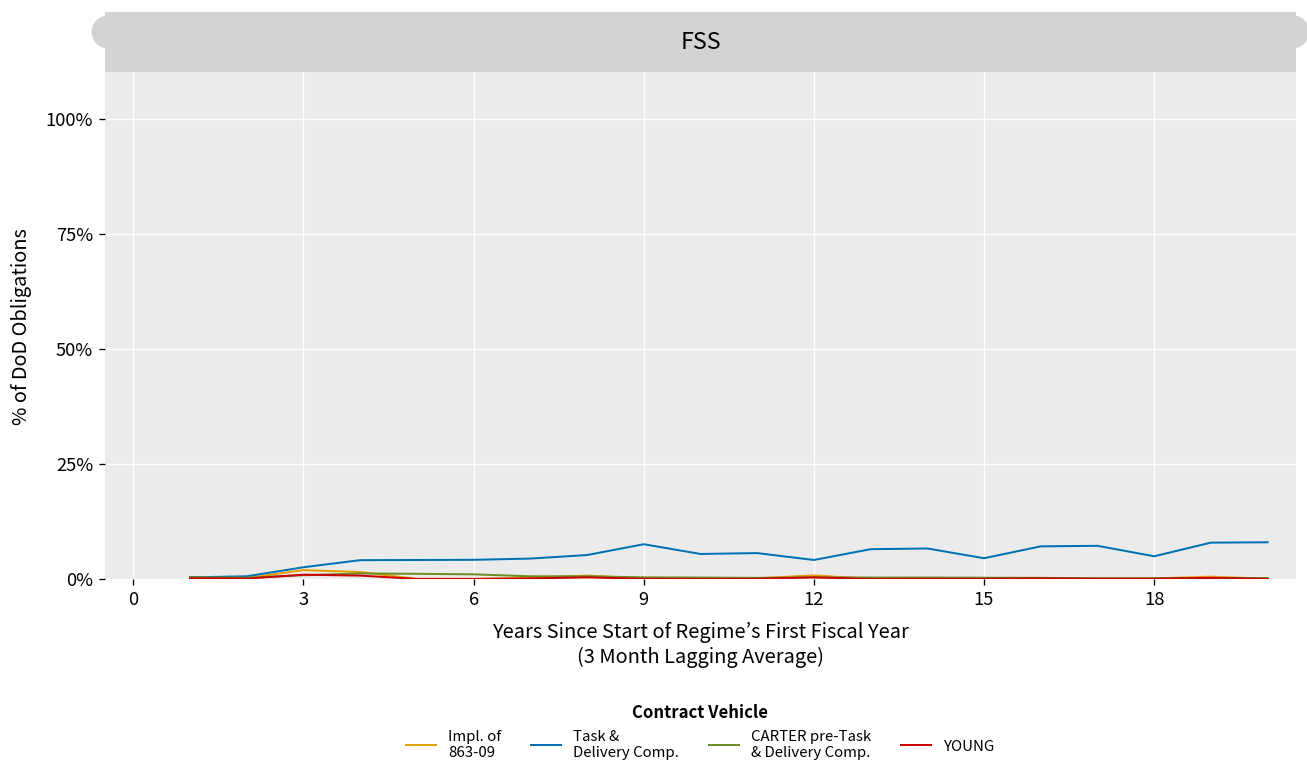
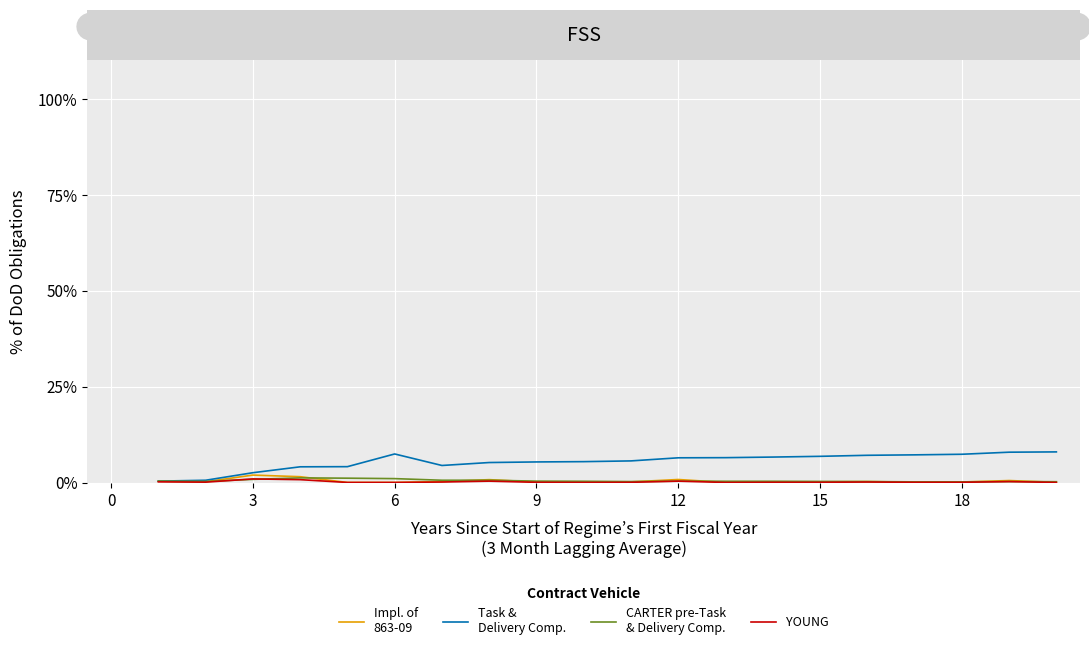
Task & Delivery Comp., 6: 4% -> 7%
Task & Delivery Comp., 9: 8% -> 5%
Task & Delivery Comp., 12: 4% -> 6%
Task & Delivery Comp., 15: 5% -> 7%
Task & Delivery Comp., 18: 5% -> 7%
